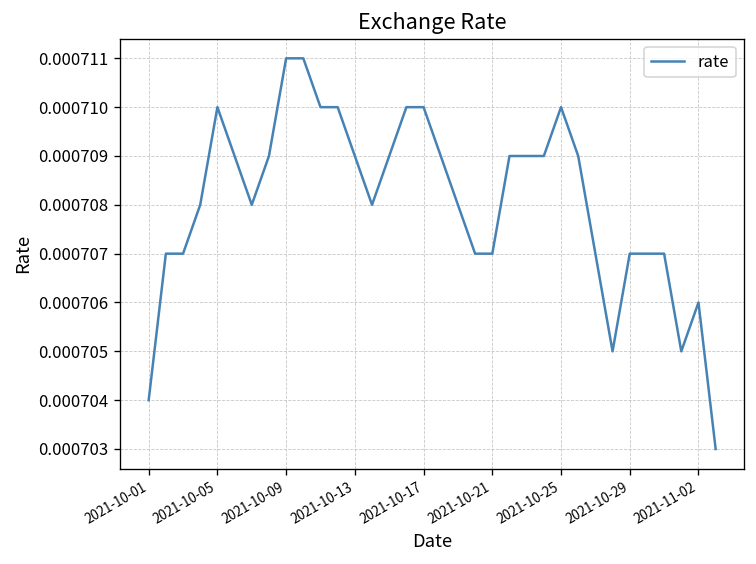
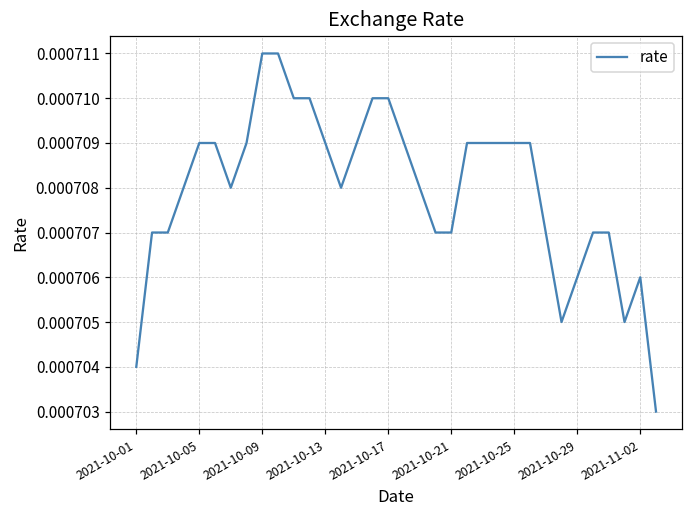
2021-10-05: 0.000710 -> 0.000709
2021-10-25: 0.000710 -> 0.000709
2021-10-29: 0.000707 -> 0.000706
